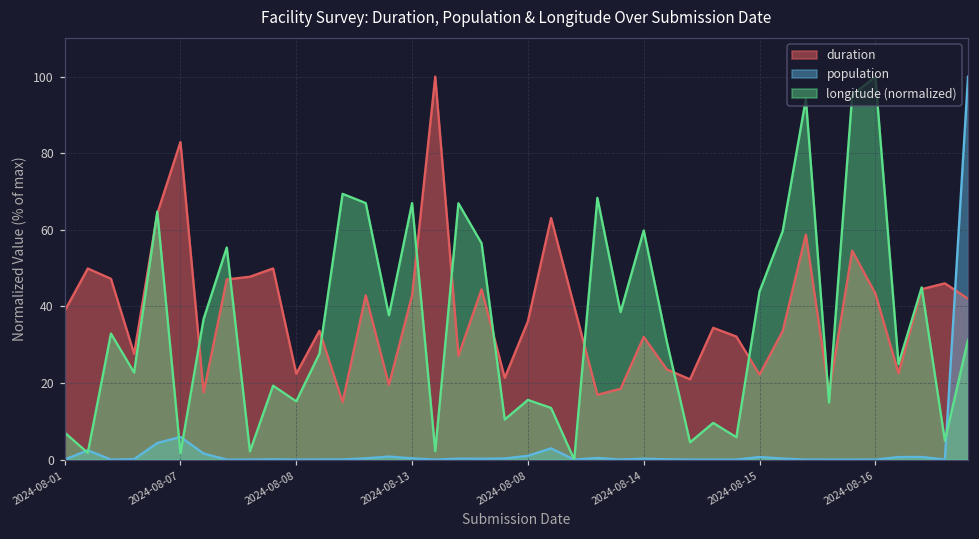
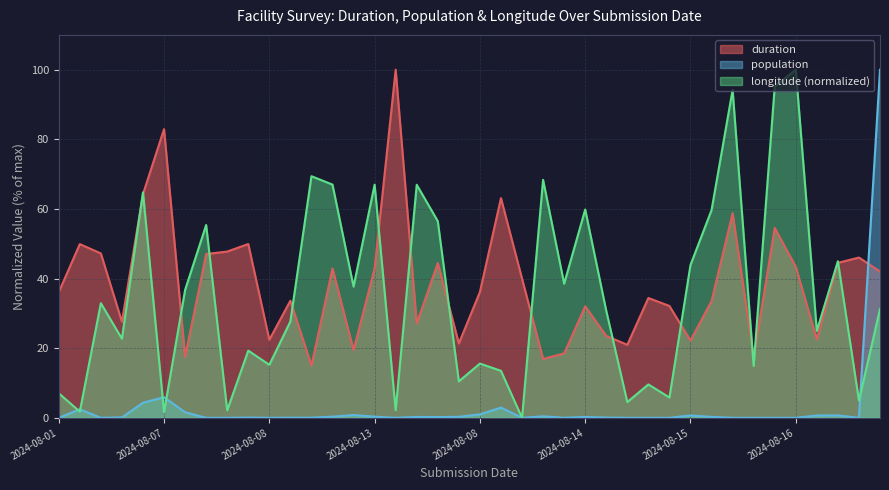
duration, 2024-08-01: 39 -> 36
